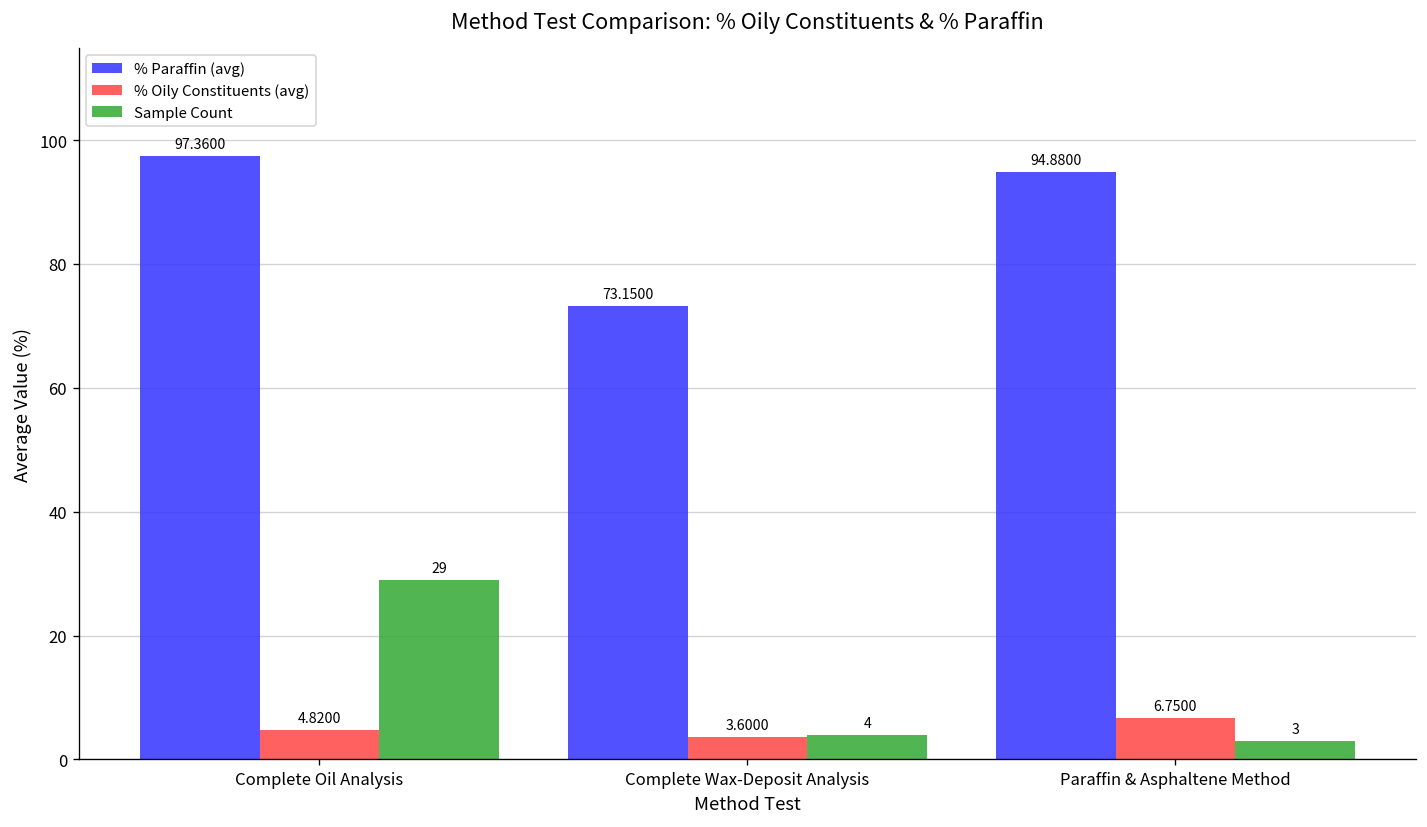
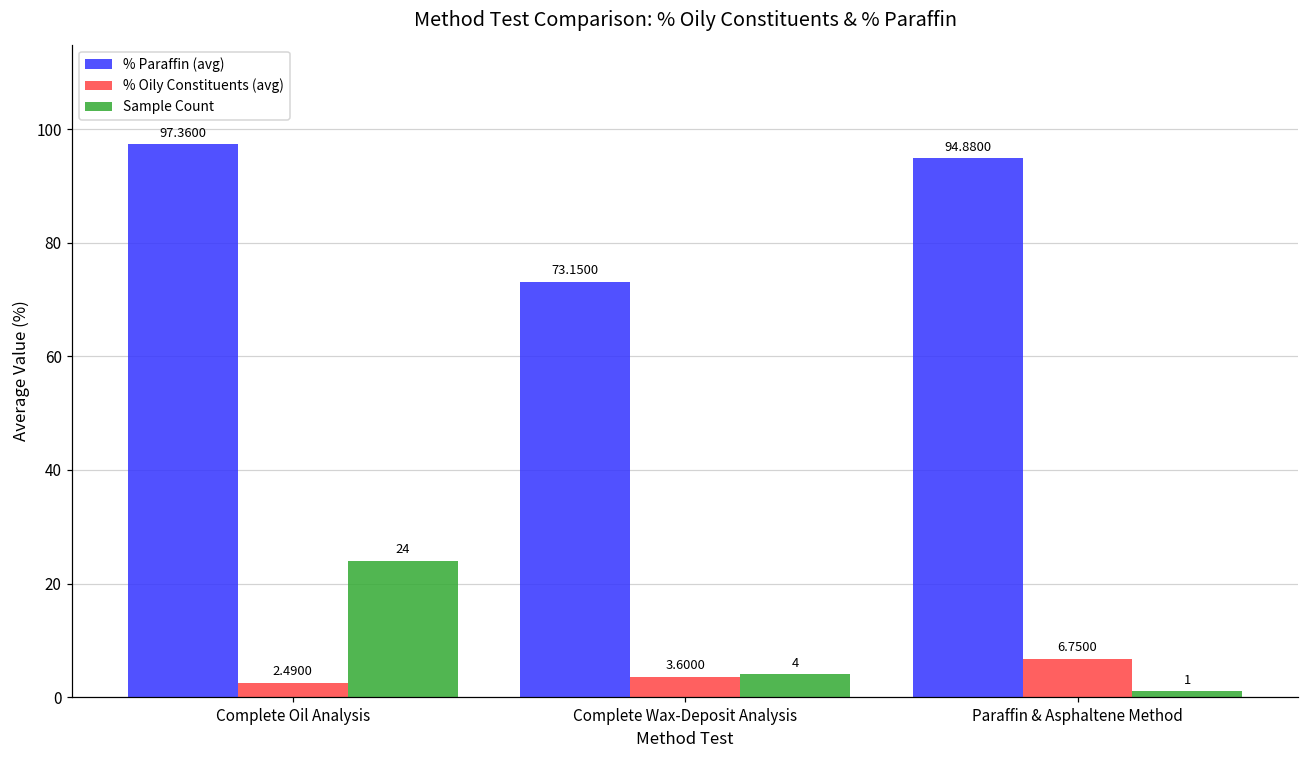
% Oily Constituents (avg), Complete Oil Analysis: 4.8200 -> 2.4900
Sample Count, Complete Oil Analysis: 29 -> 24
Sample Count, Paraffin & Asphaltene Method: 3 -> 1
